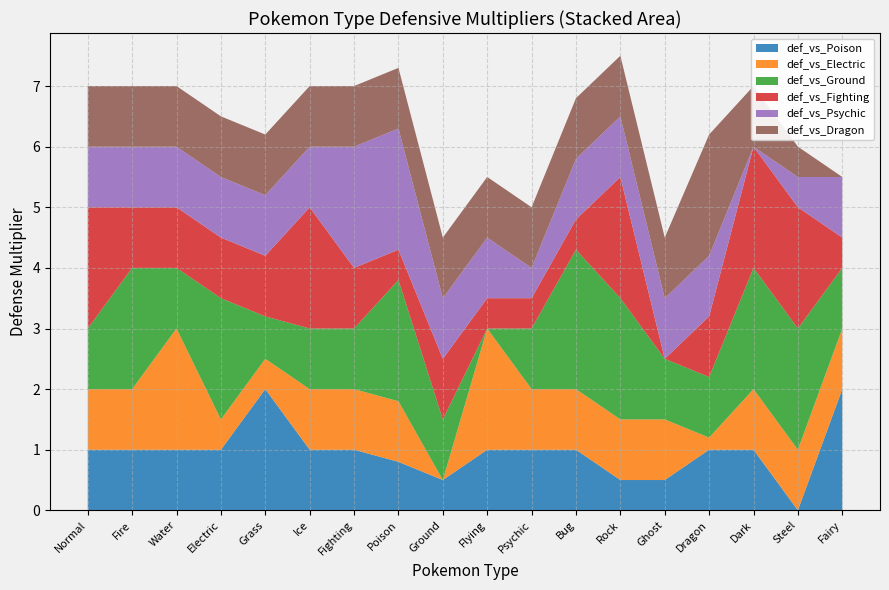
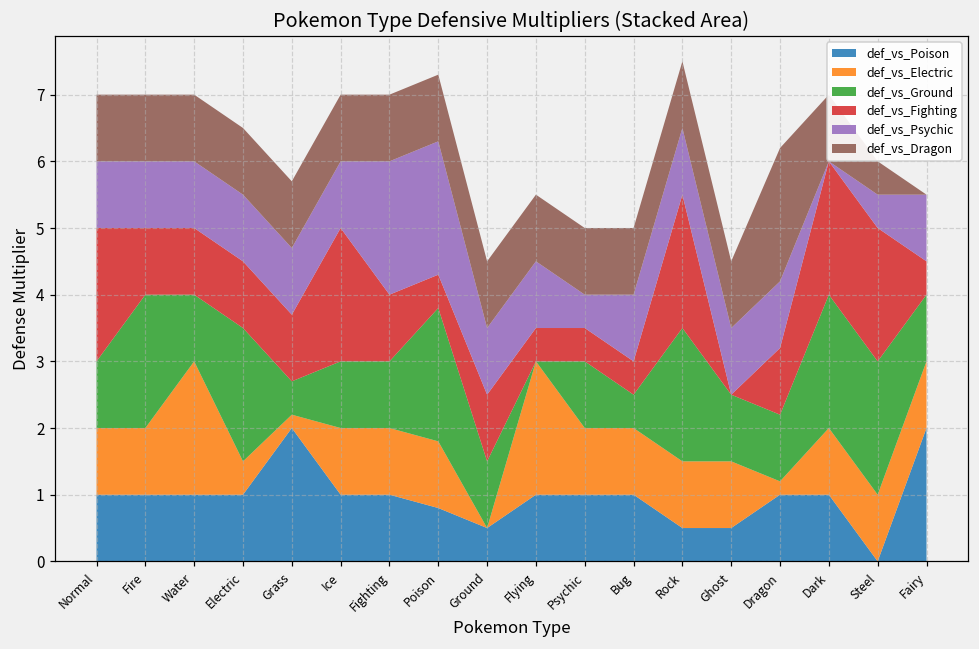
def_vs_Electric, Grass: 0.5 -> 0.2
def_vs_Ground, Grass: 0.7 -> 0.5
def_vs_Ground, Bug: 2.3 -> 0.5
